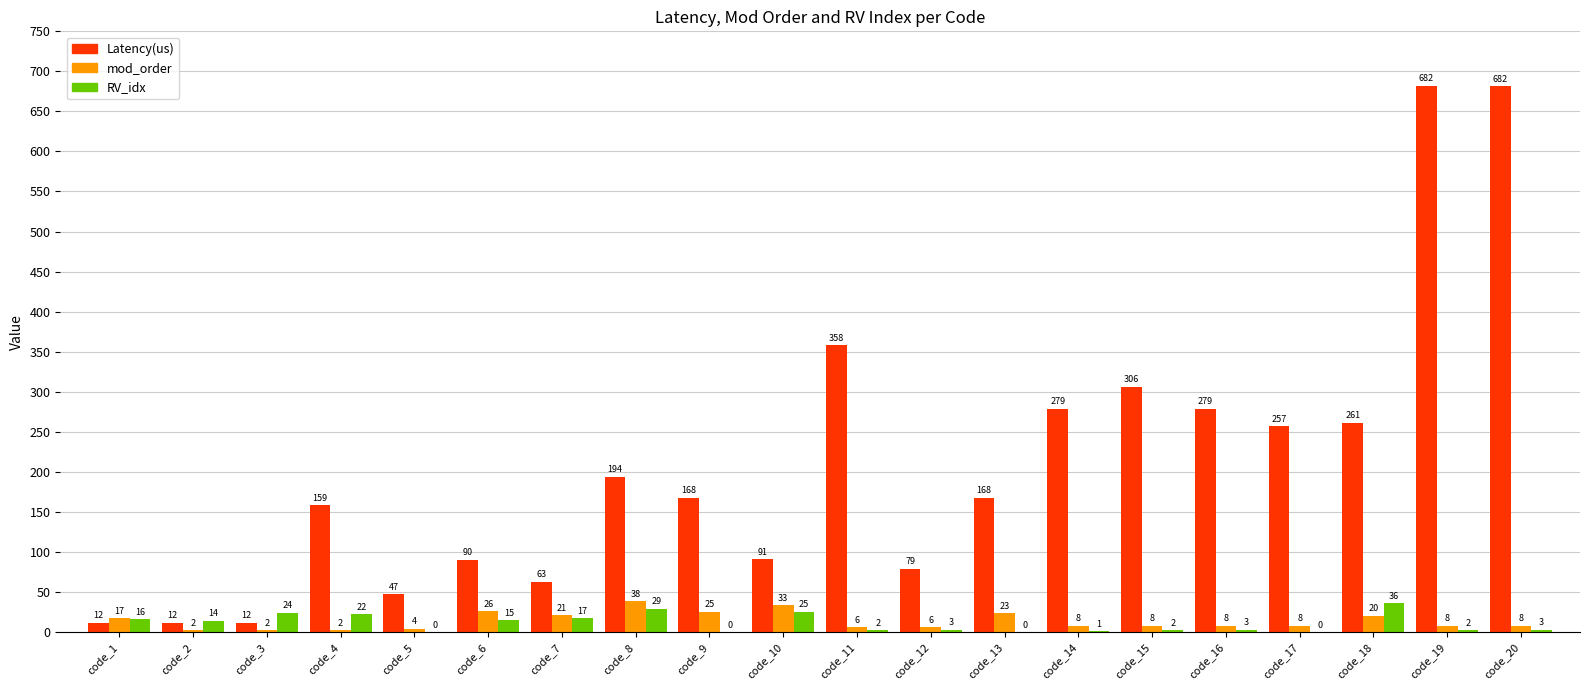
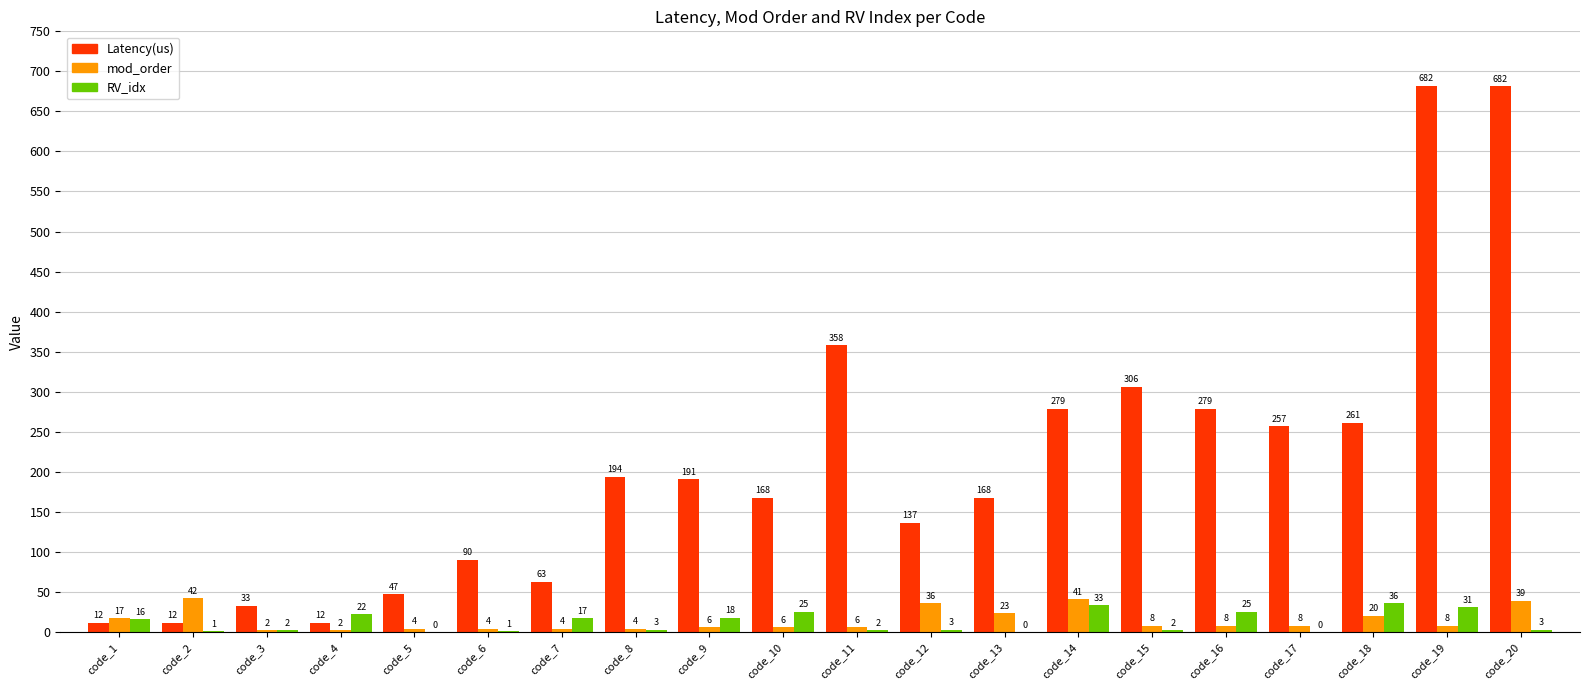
mod_order, code_2: 2 -> 42
RV_idx, code_2: 14 -> 1
Latency(us), code_3: 12 -> 33
RV_idx, code_3: 24 -> 2
Latency(us), code_4: 159 -> 12
mod_order, code_6: 26 -> 4
RV_idx, code_6: 15 -> 1
mod_order, code_7: 21 -> 4
mod_order, code_8: 38 -> 4
RV_idx, code_8: 29 -> 3
Latency(us), code_9: 168 -> 191
mod_order, code_9: 25 -> 6
RV_idx, code_9: 0 -> 18
Latency(us), code_10: 91 -> 168
mod_order, code_10: 33 -> 6
Latency(us), code_12: 79 -> 137
mod_order, code_12: 6 -> 36
mod_order, code_14: 8 -> 41
RV_idx, code_14: 1 -> 33
RV_idx, code_16: 3 -> 25
RV_idx, code_19: 2 -> 31
mod_order, code_20: 8 -> 39
